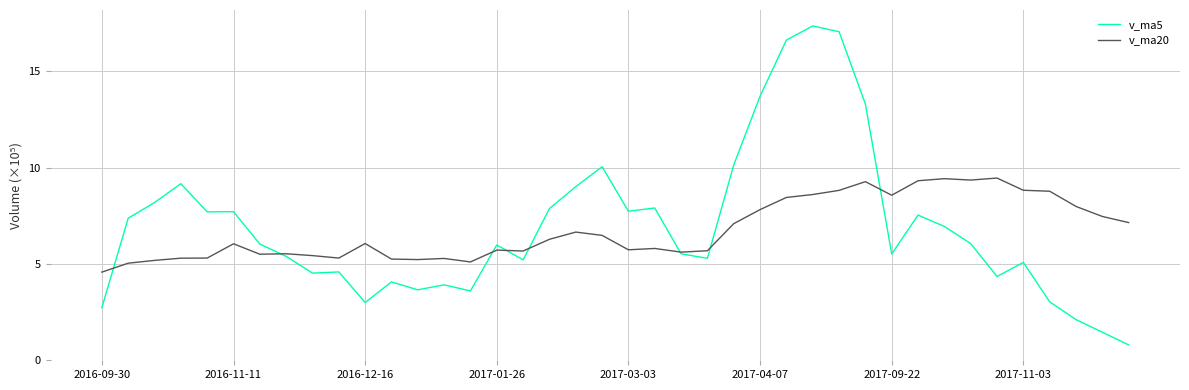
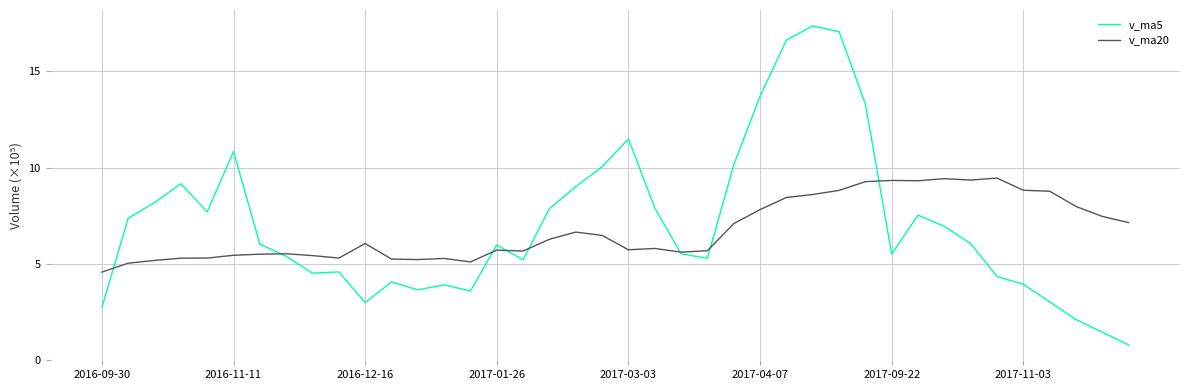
v_ma5, 2016-11-11: 7.7 -> 10.8
v_ma20, 2016-11-11: 6.1 -> 5.5
v_ma5, 2017-03-03: 7.7 -> 11.5
v_ma20, 2017-09-22: 8.6 -> 9.3
v_ma5, 2017-11-03: 5.1 -> 4.0
